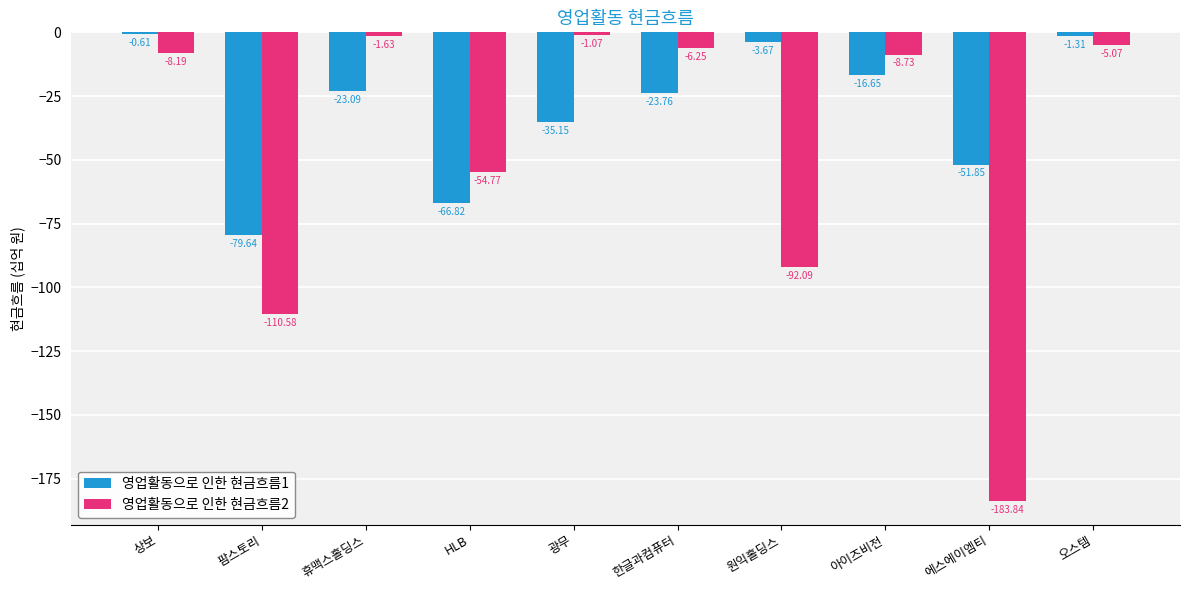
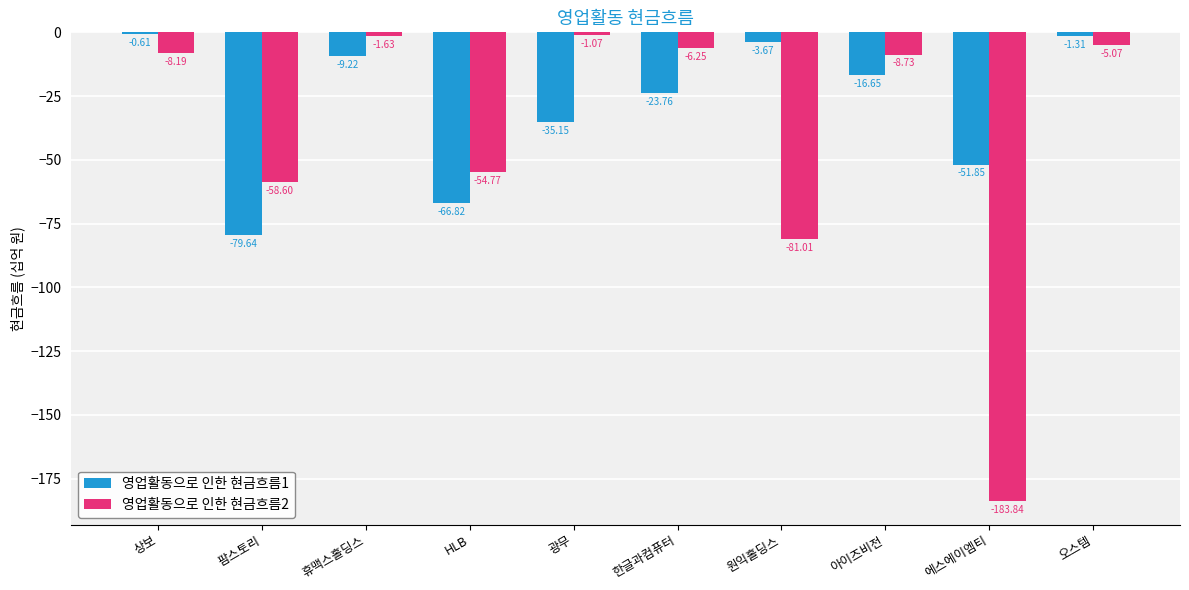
영업활동으로 인한 현금흐름2, 팜스토리: -110.58 -> -58.60
영업활동으로 인한 현금흐름1, 휴맥스홀딩스: -23.09 -> -9.22
영업활동으로 인한 현금흐름2, 원익홀딩스: -92.09 -> -81.01
